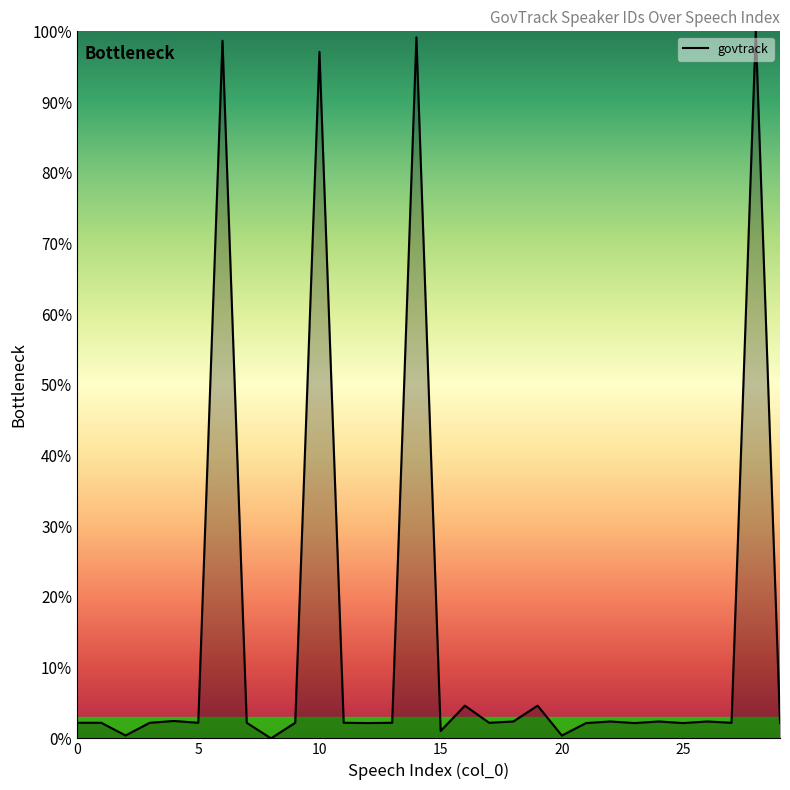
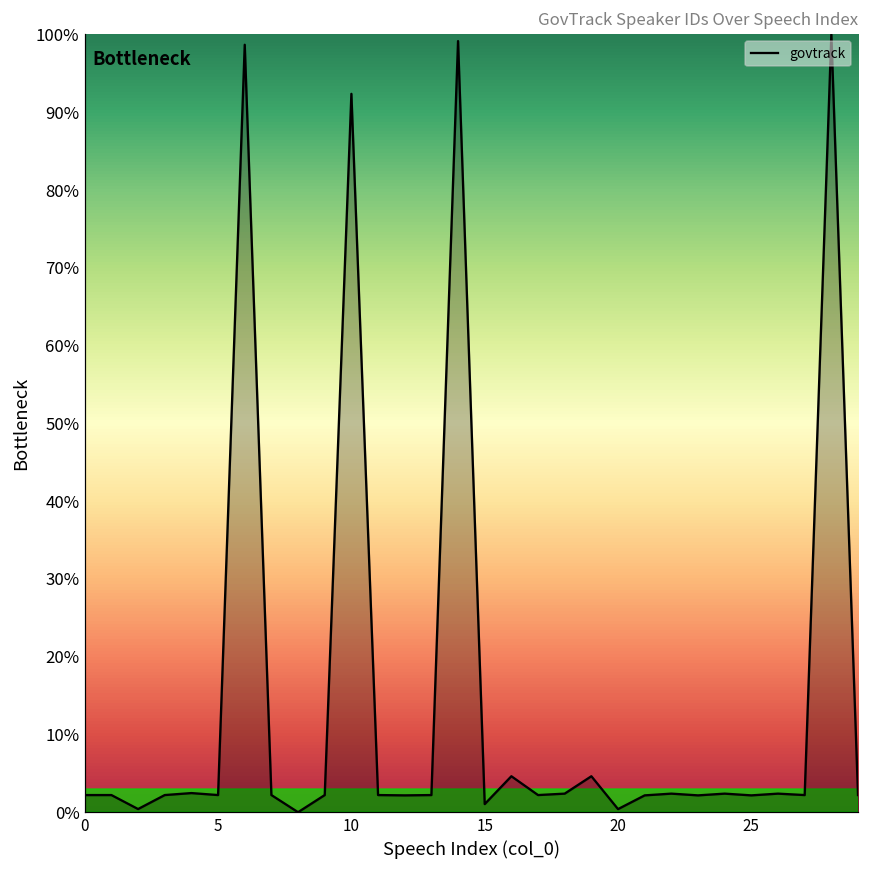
10: 97% -> 92%
